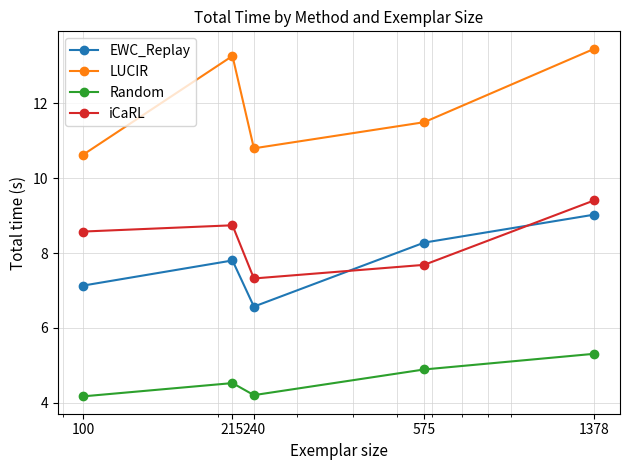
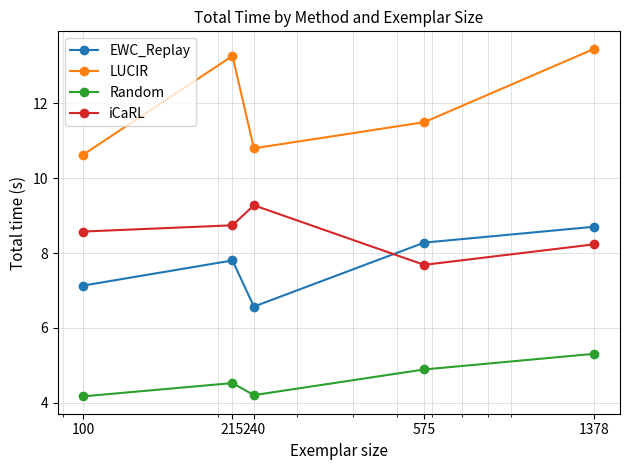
iCaRL, 240: 7.3 -> 9.3
EWC_Replay, 1378: 9.0 -> 8.7
iCaRL, 1378: 9.4 -> 8.2
